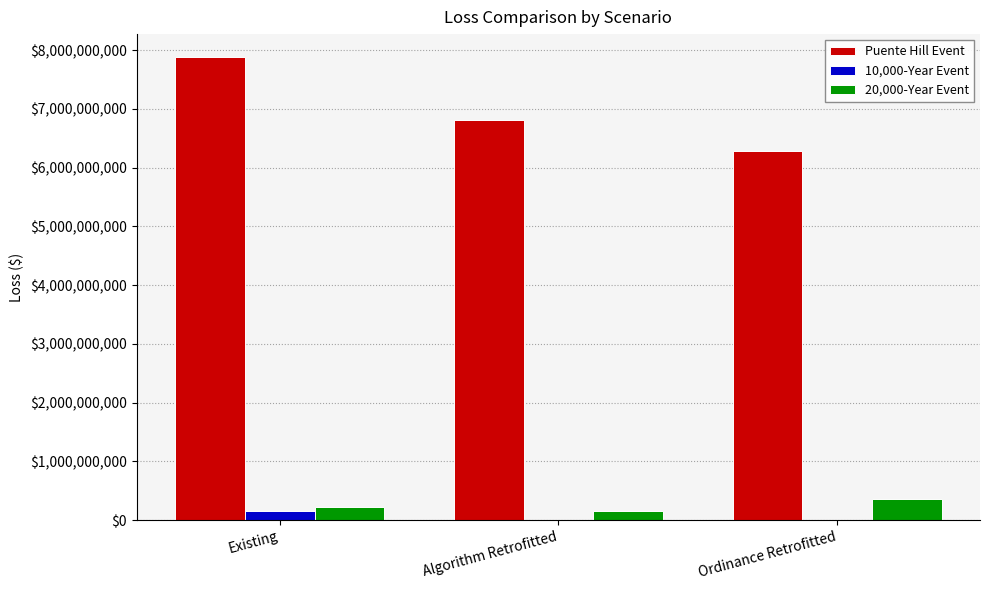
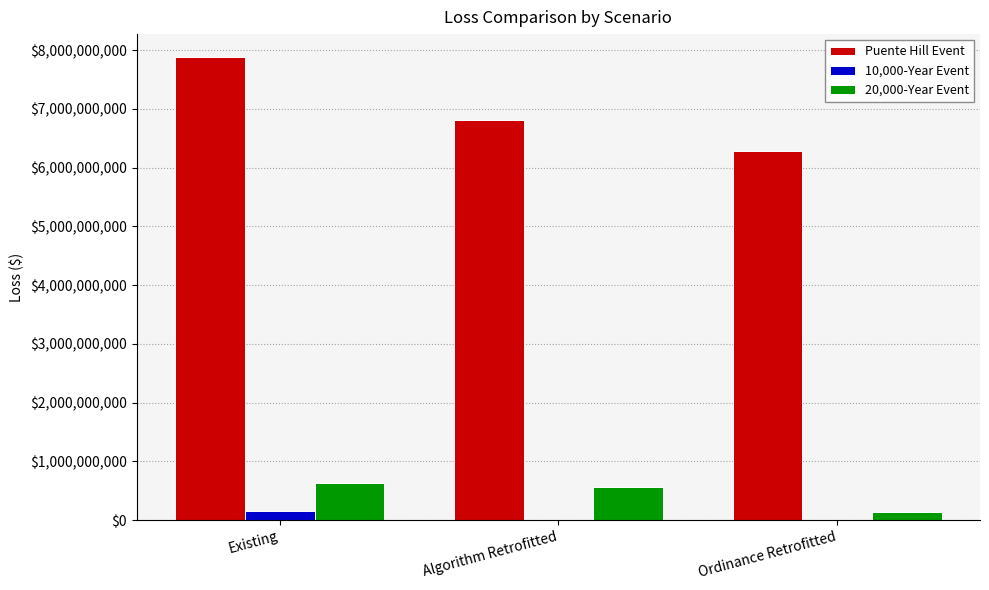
20,000-Year Event, Existing: $200,000,000 -> $600,000,000
20,000-Year Event, Algorithm Retrofitted: $200,000,000 -> $600,000,000
20,000-Year Event, Ordinance Retrofitted: $400,000,000 -> $100,000,000
